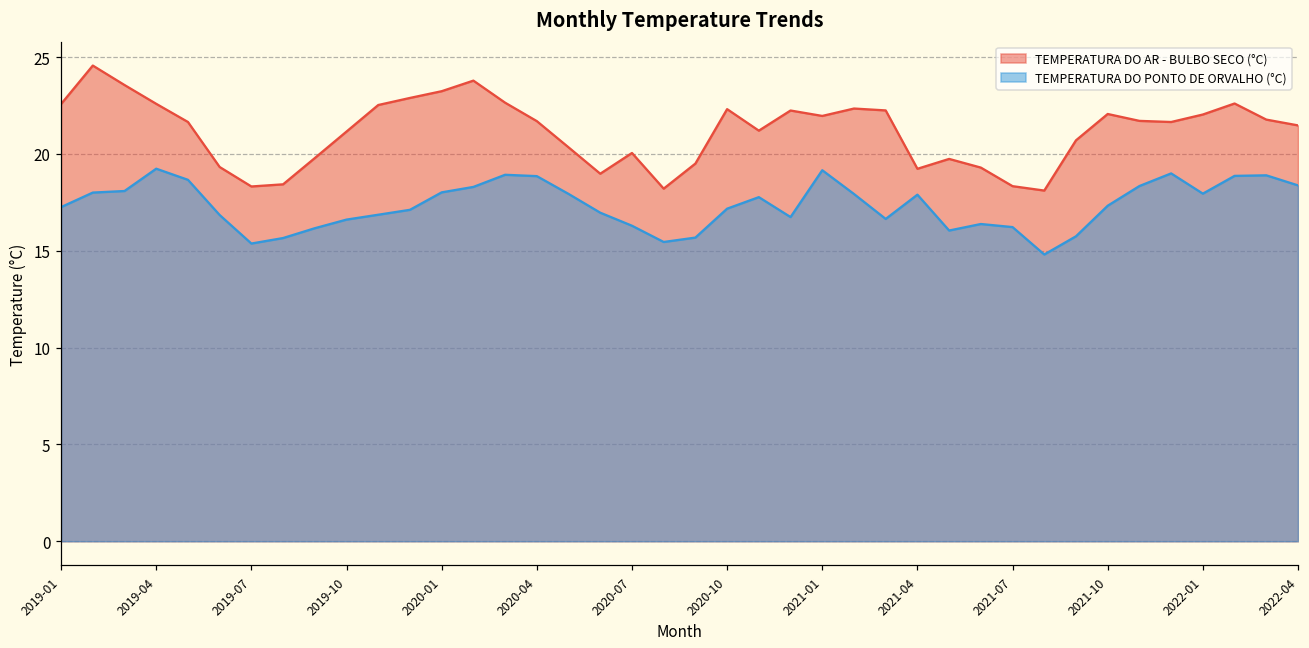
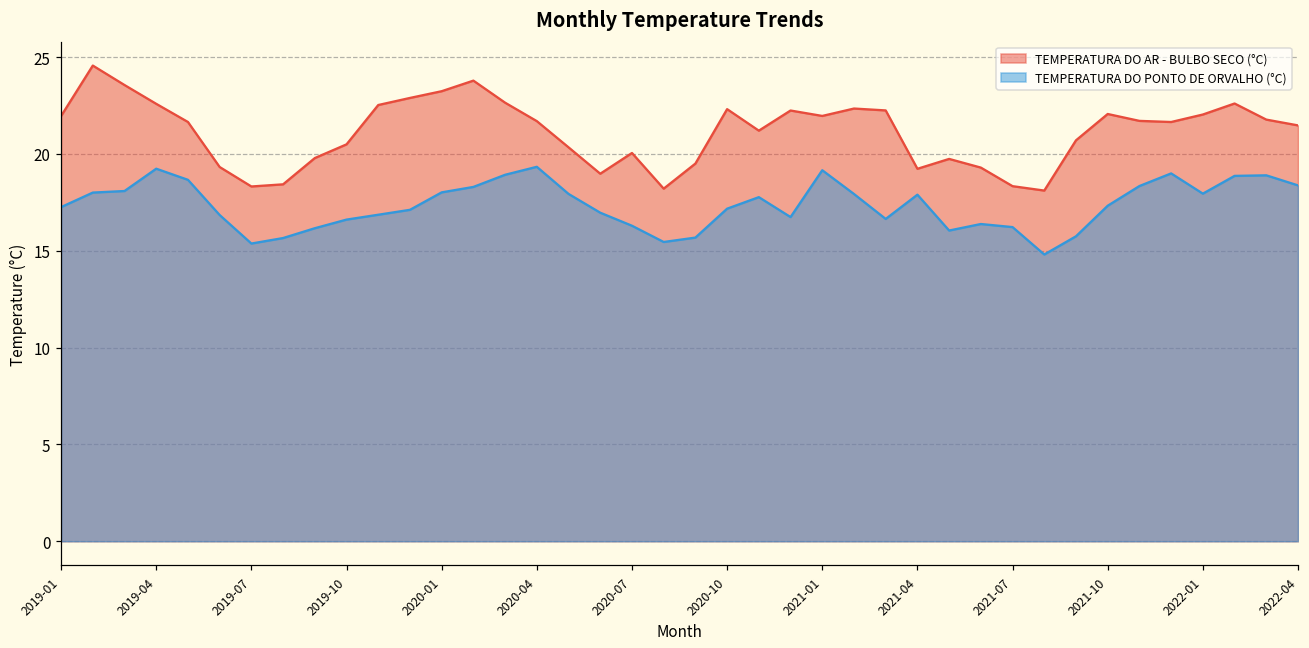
TEMPERATURA DO AR - BULBO SECO (°C), 2019-01: 22.6 -> 22.0
TEMPERATURA DO AR - BULBO SECO (°C), 2019-10: 21.2 -> 20.5
TEMPERATURA DO PONTO DE ORVALHO (°C), 2020-04: 18.9 -> 19.3
